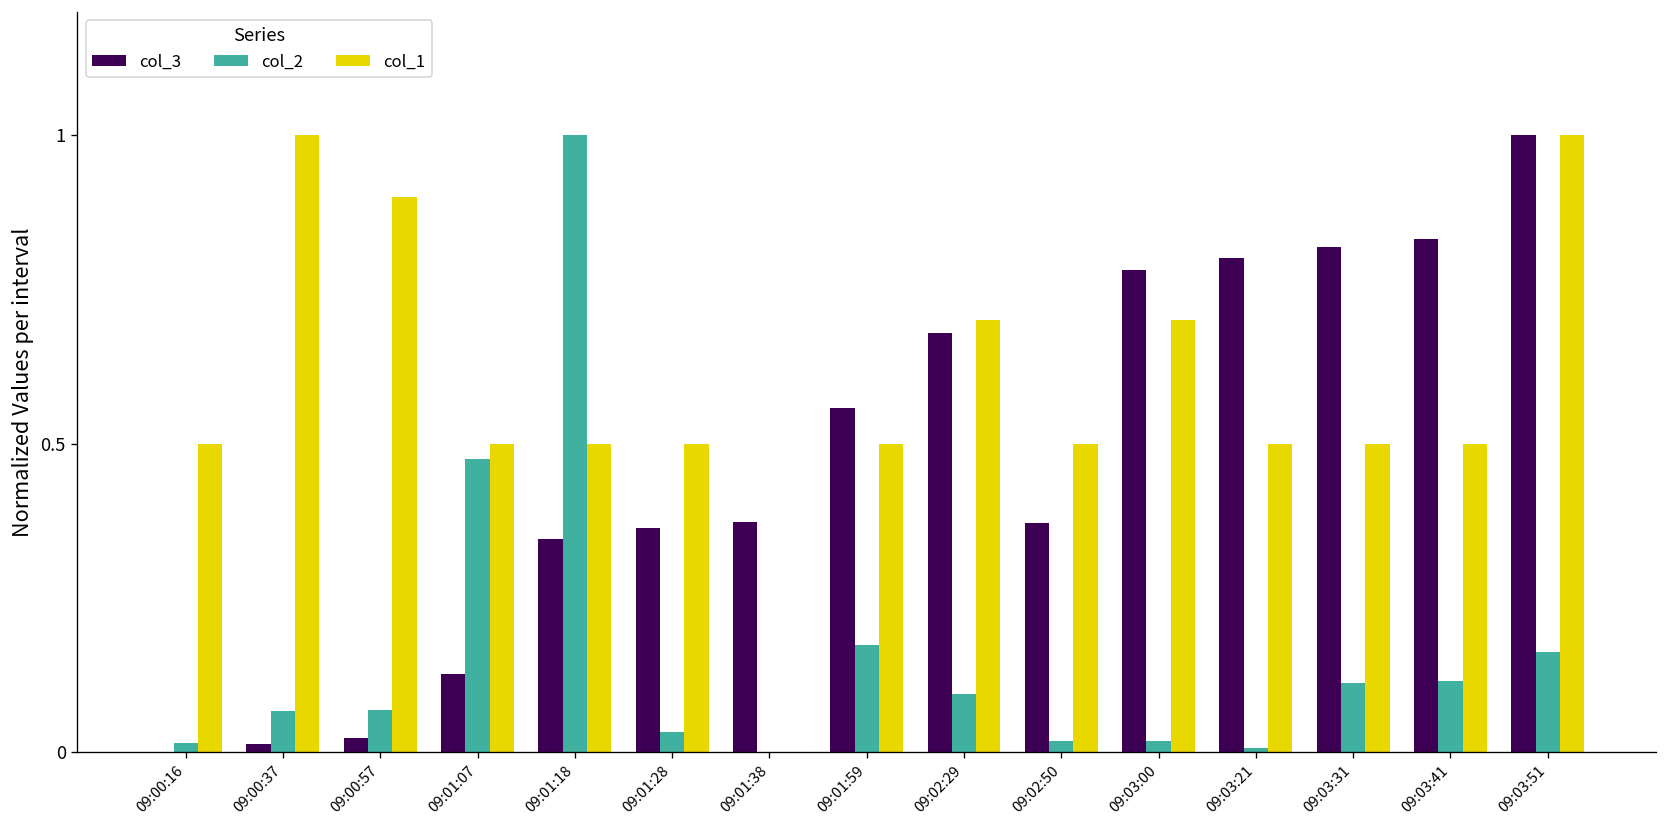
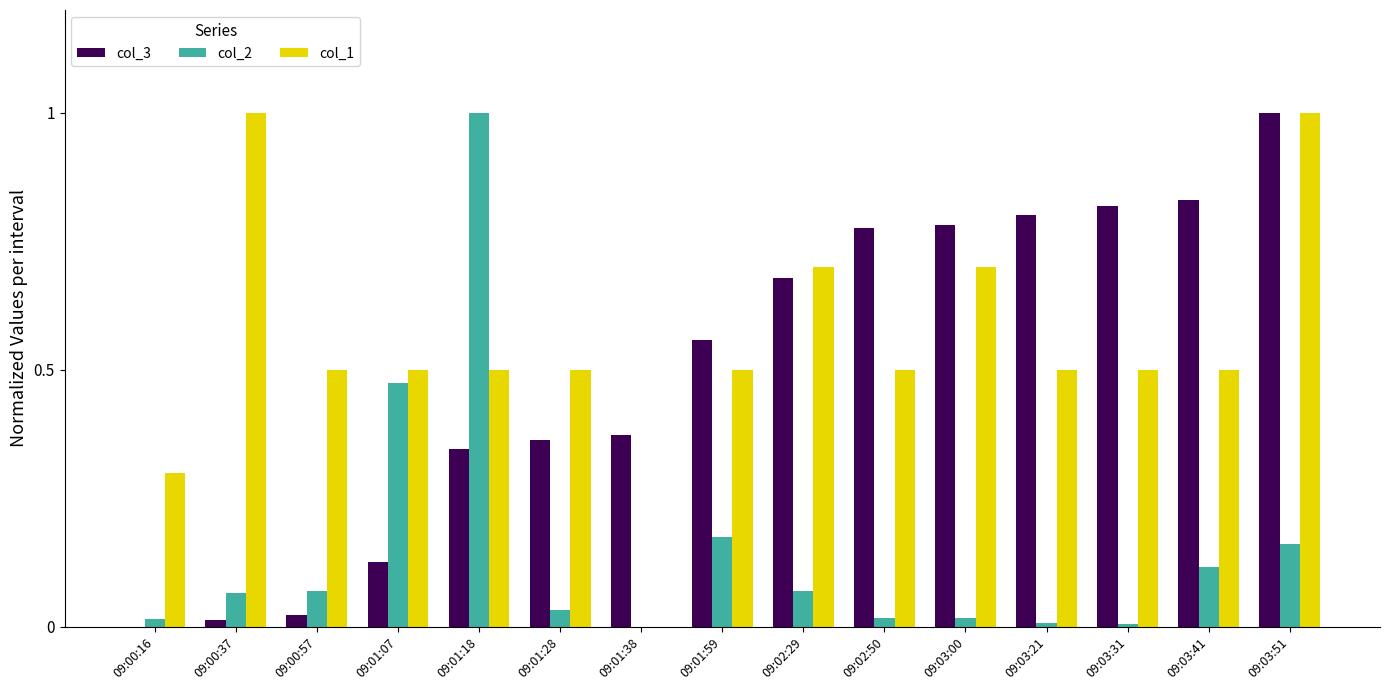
col_1, 09:00:16: 0.50 -> 0.30
col_1, 09:00:57: 0.90 -> 0.50
col_2, 09:02:29: 0.09 -> 0.07
col_3, 09:02:50: 0.37 -> 0.78
col_2, 09:03:31: 0.11 -> 0.00
